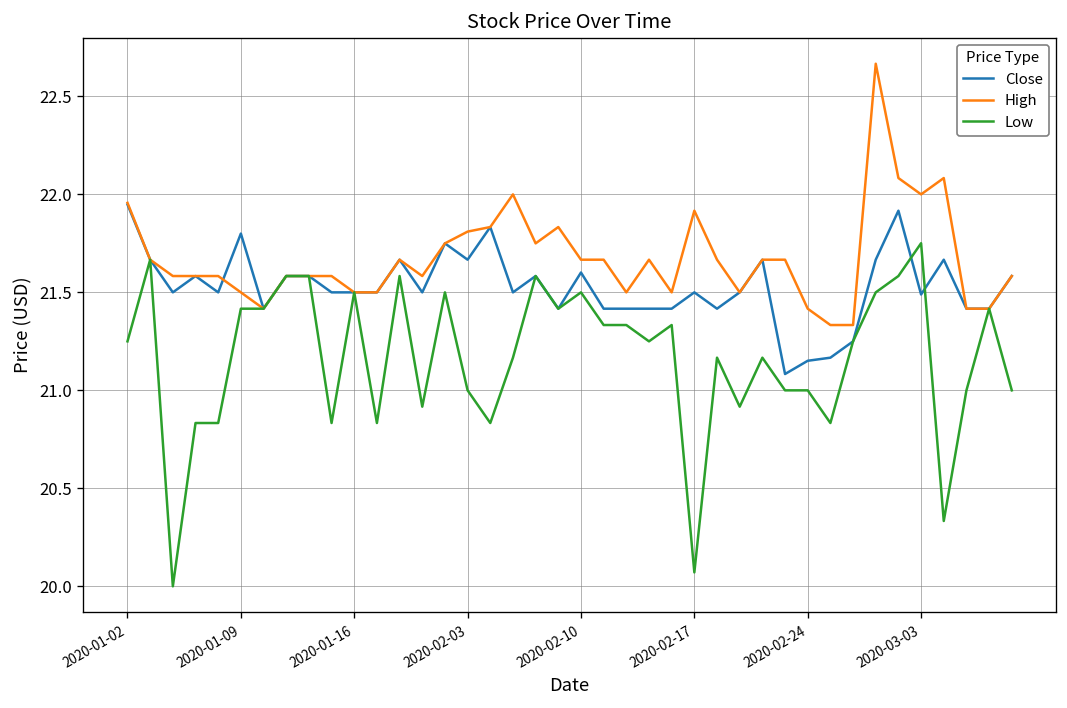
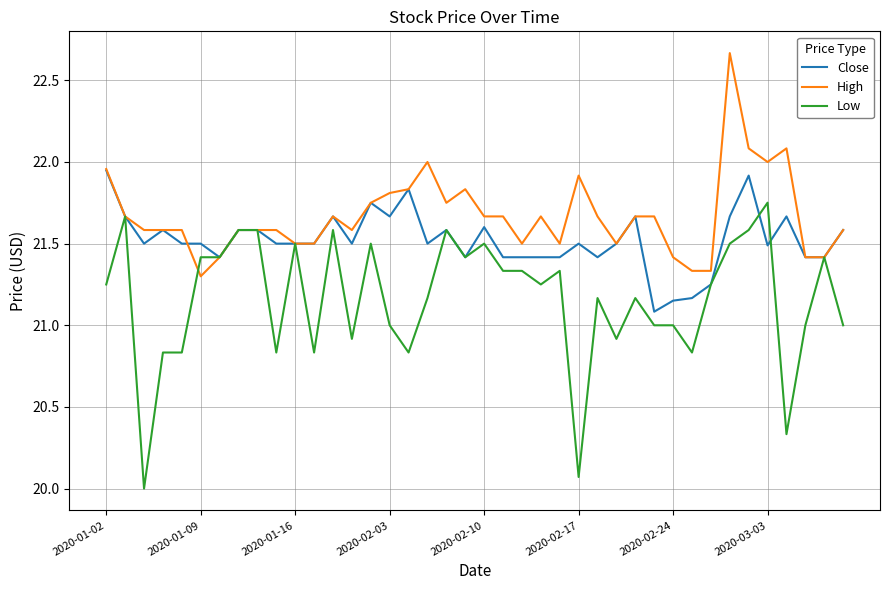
Close, 2020-01-09: 21.8 -> 21.5
High, 2020-01-09: 21.5 -> 21.3
